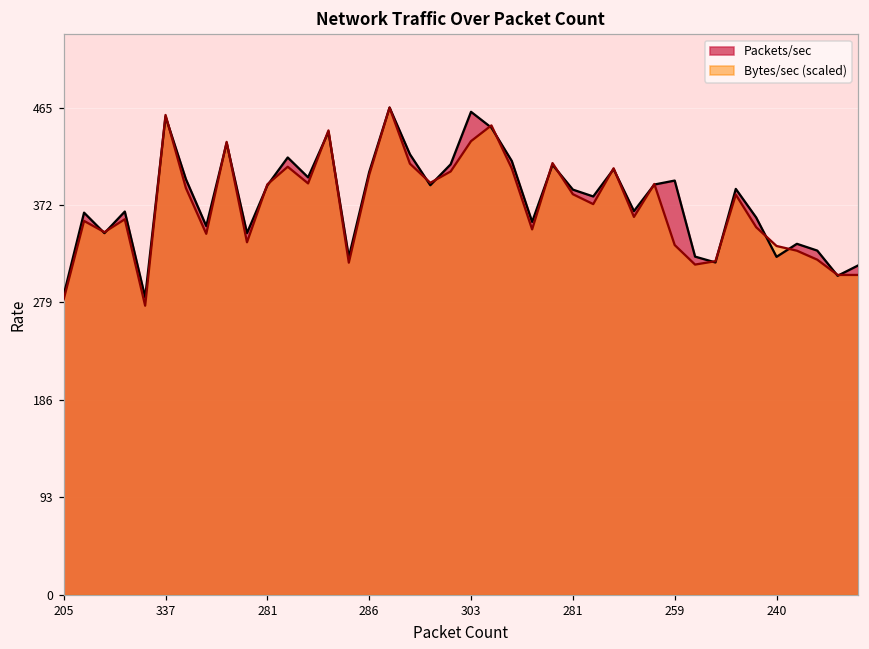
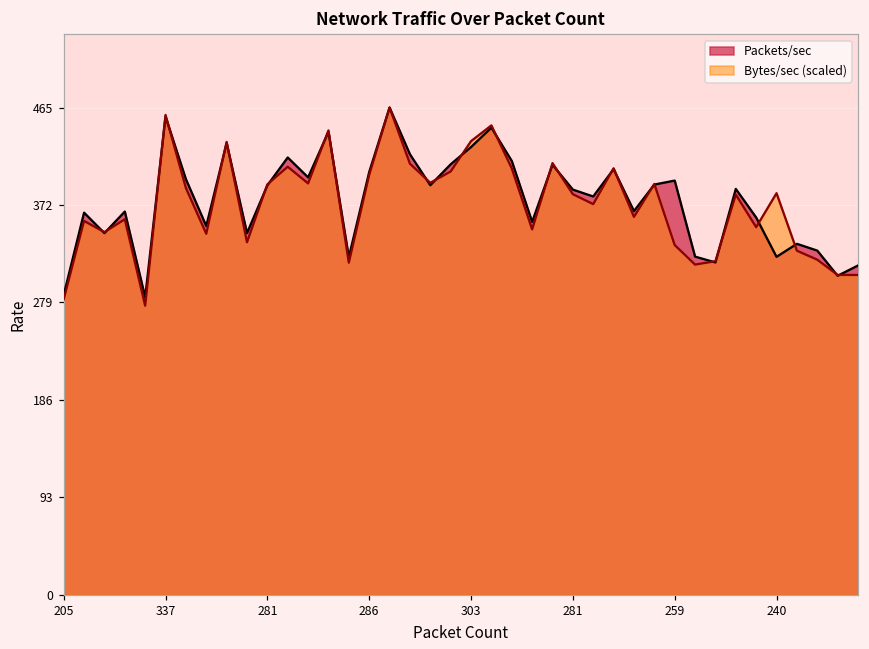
Packets/sec, 303: 460 -> 430
Bytes/sec (scaled), 240: 330 -> 380
